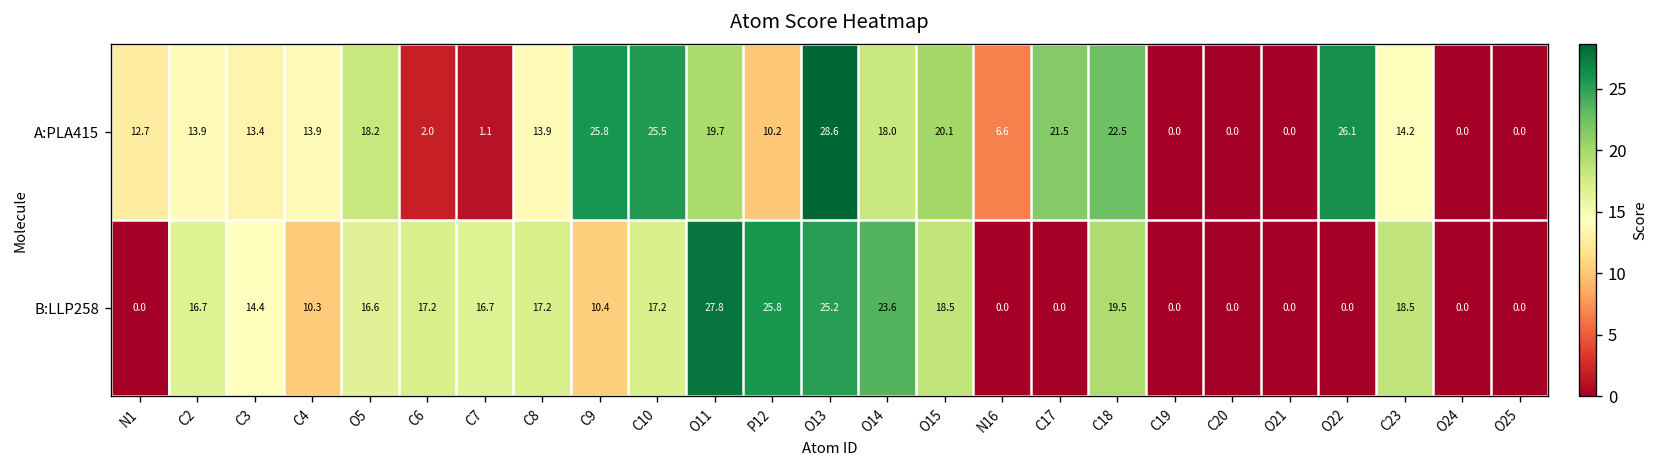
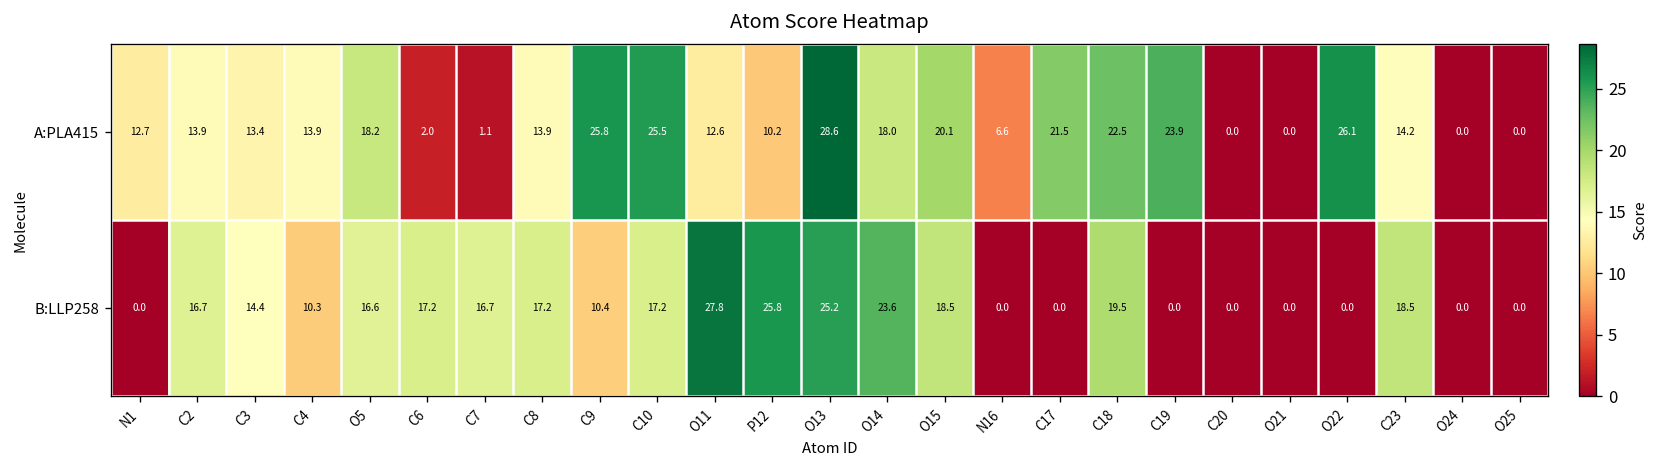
A:PLA415, O11: 19.7 -> 12.6
A:PLA415, C19: 0.0 -> 23.9
